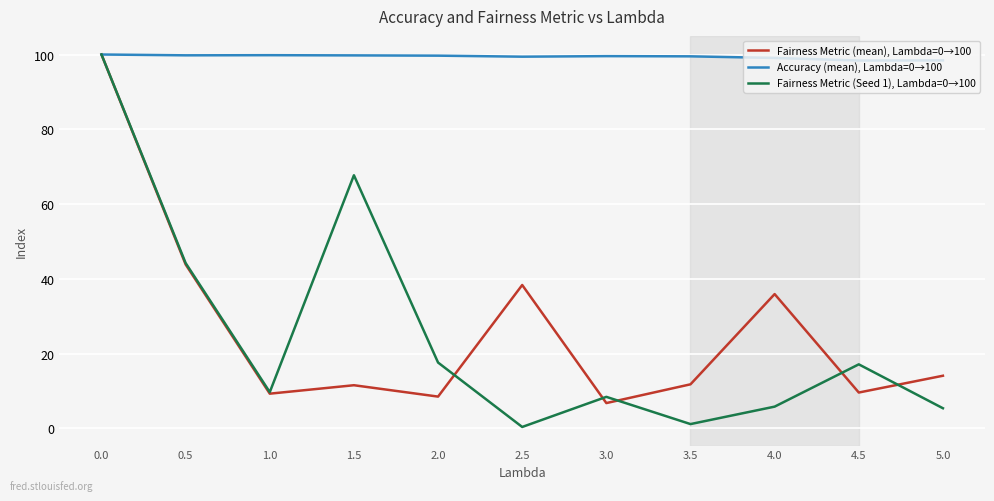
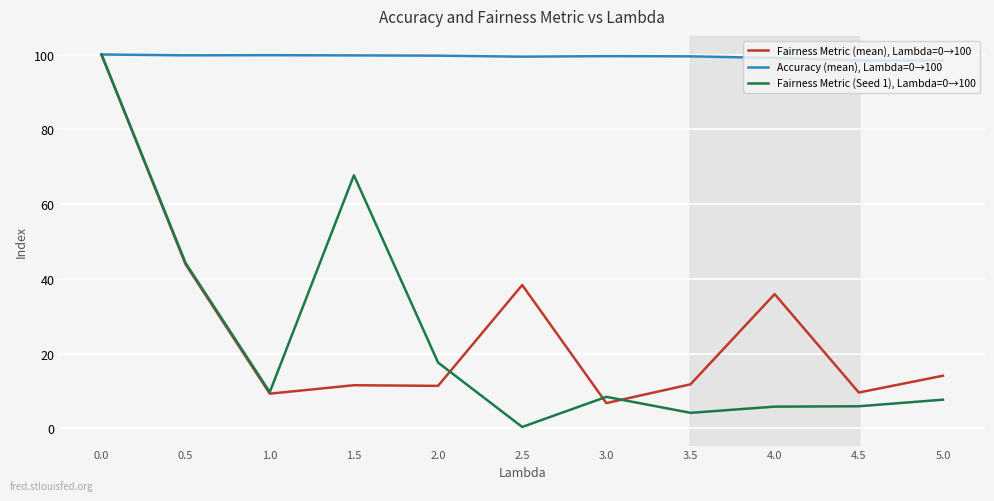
Fairness Metric (mean), Lambda=0→100, 2.0: 8 -> 11
Fairness Metric (Seed 1), Lambda=0→100, 3.5: 1 -> 4
Fairness Metric (Seed 1), Lambda=0→100, 4.5: 17 -> 6
Fairness Metric (Seed 1), Lambda=0→100, 5.0: 5 -> 8
